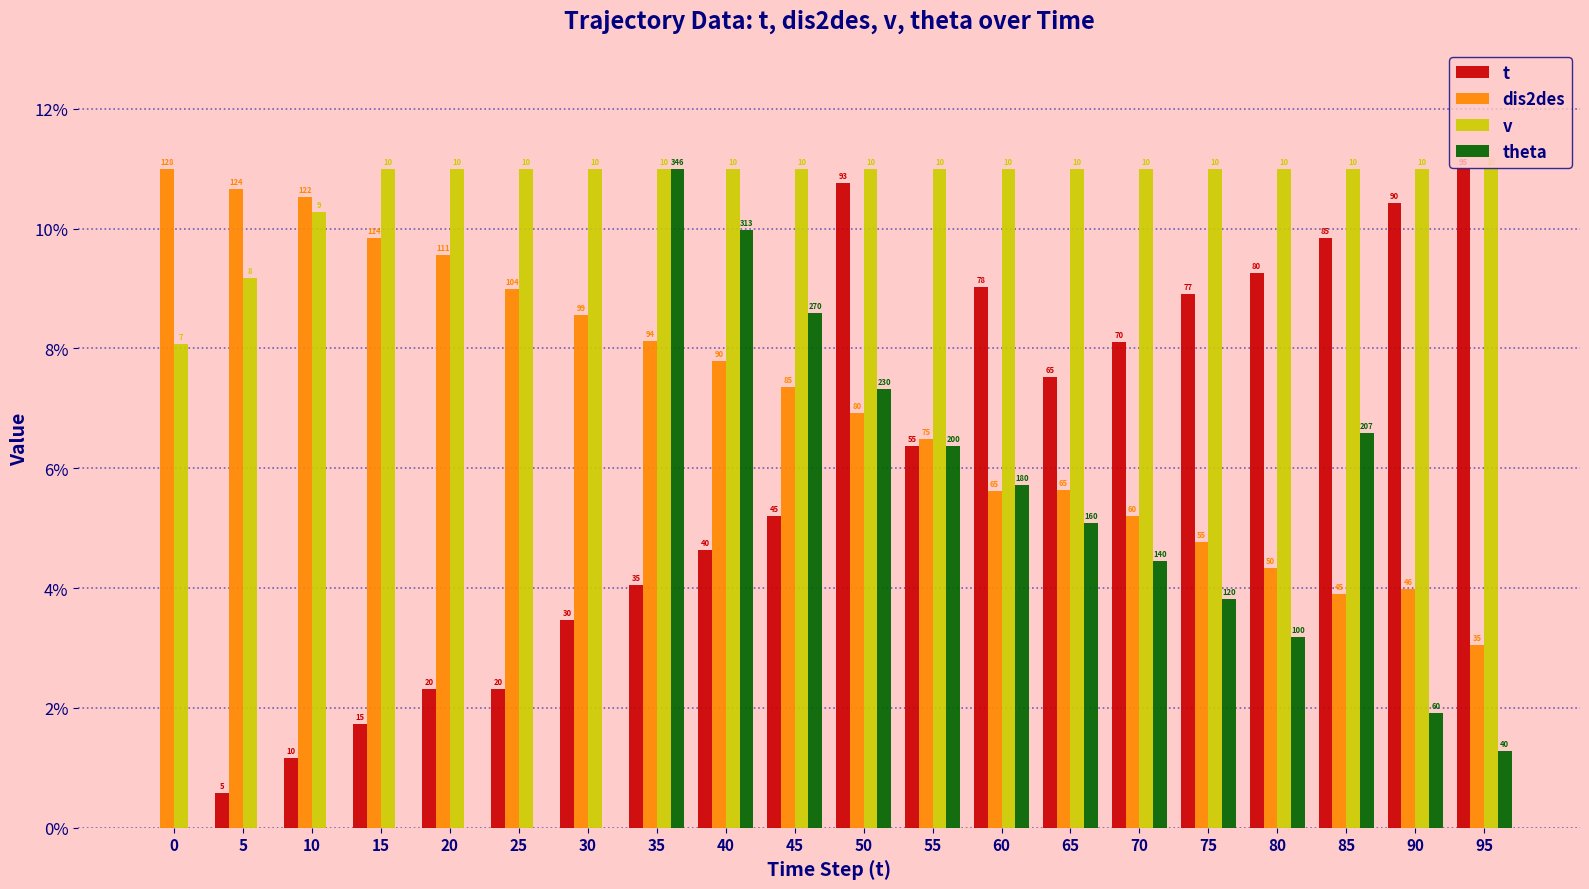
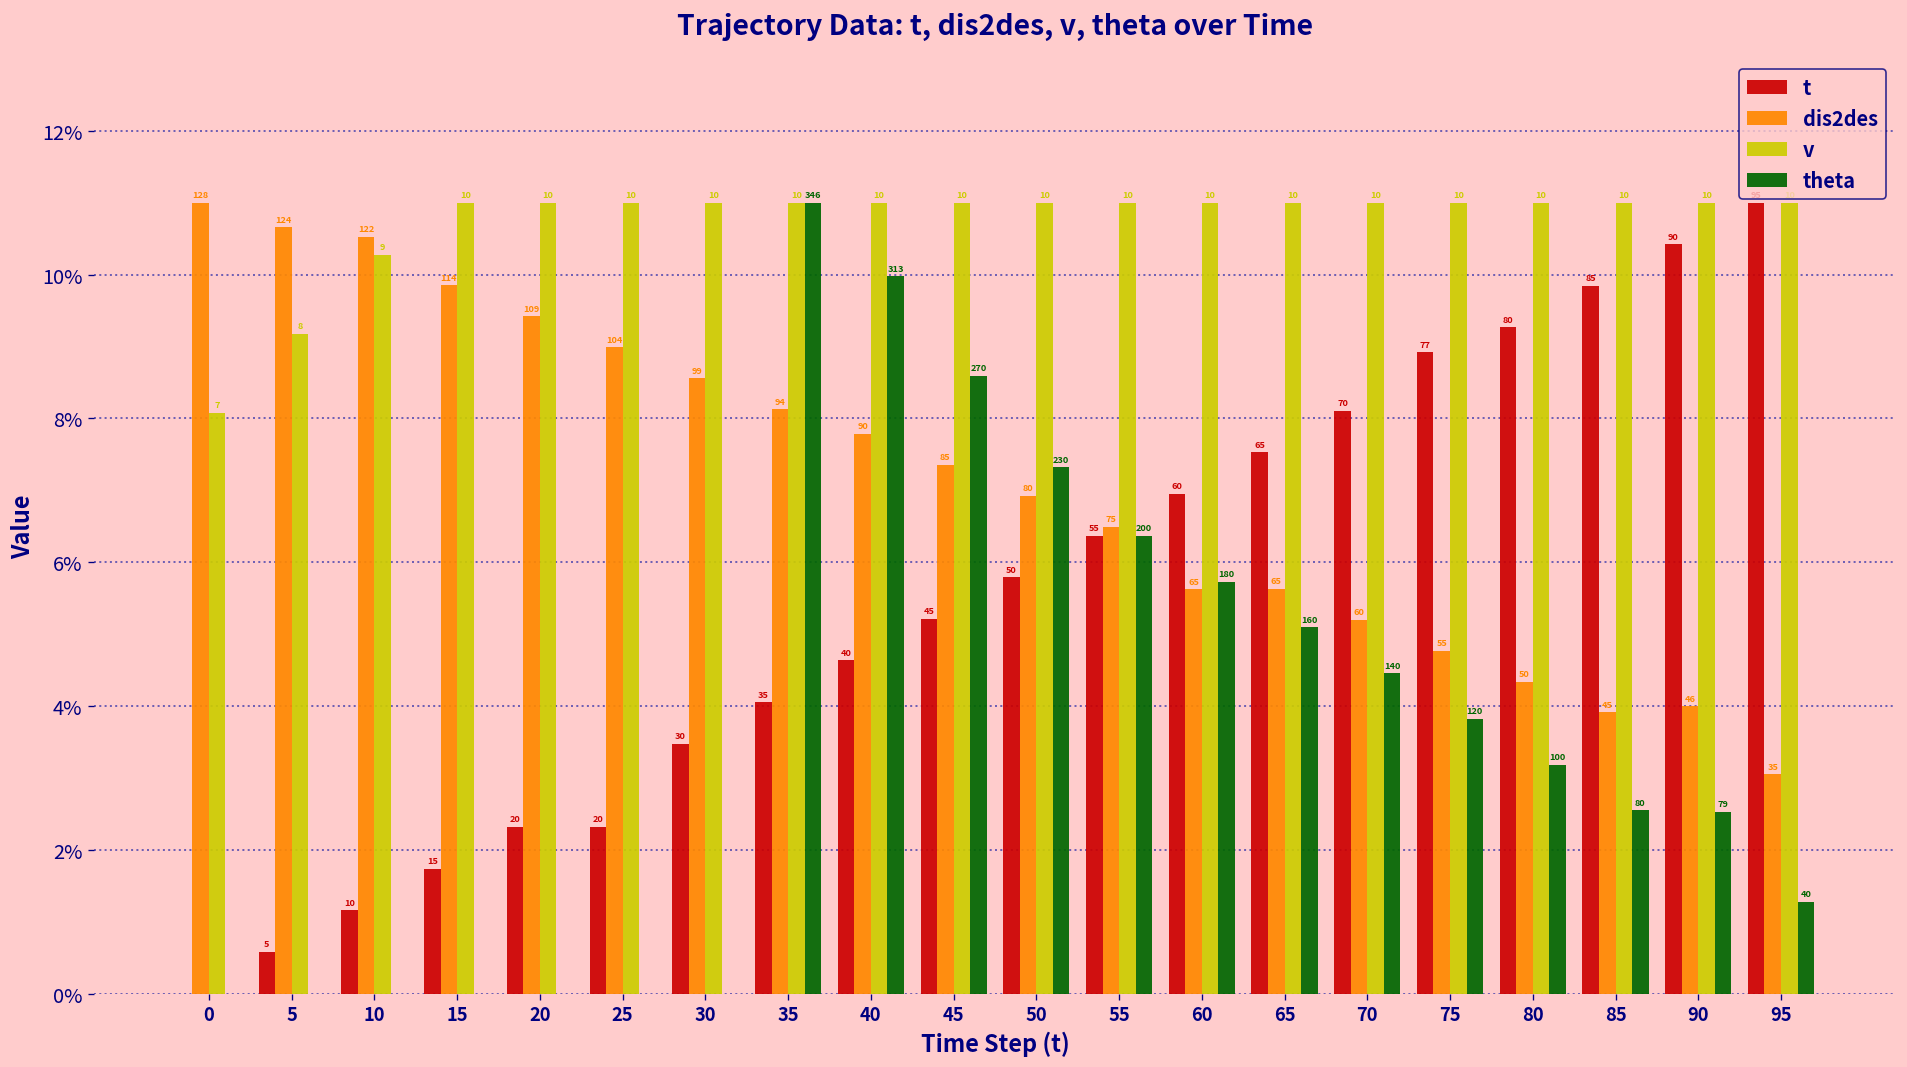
dis2des, 20: 111 -> 109
t, 50: 93 -> 50
t, 60: 78 -> 60
theta, 85: 207 -> 80
theta, 90: 60 -> 79
